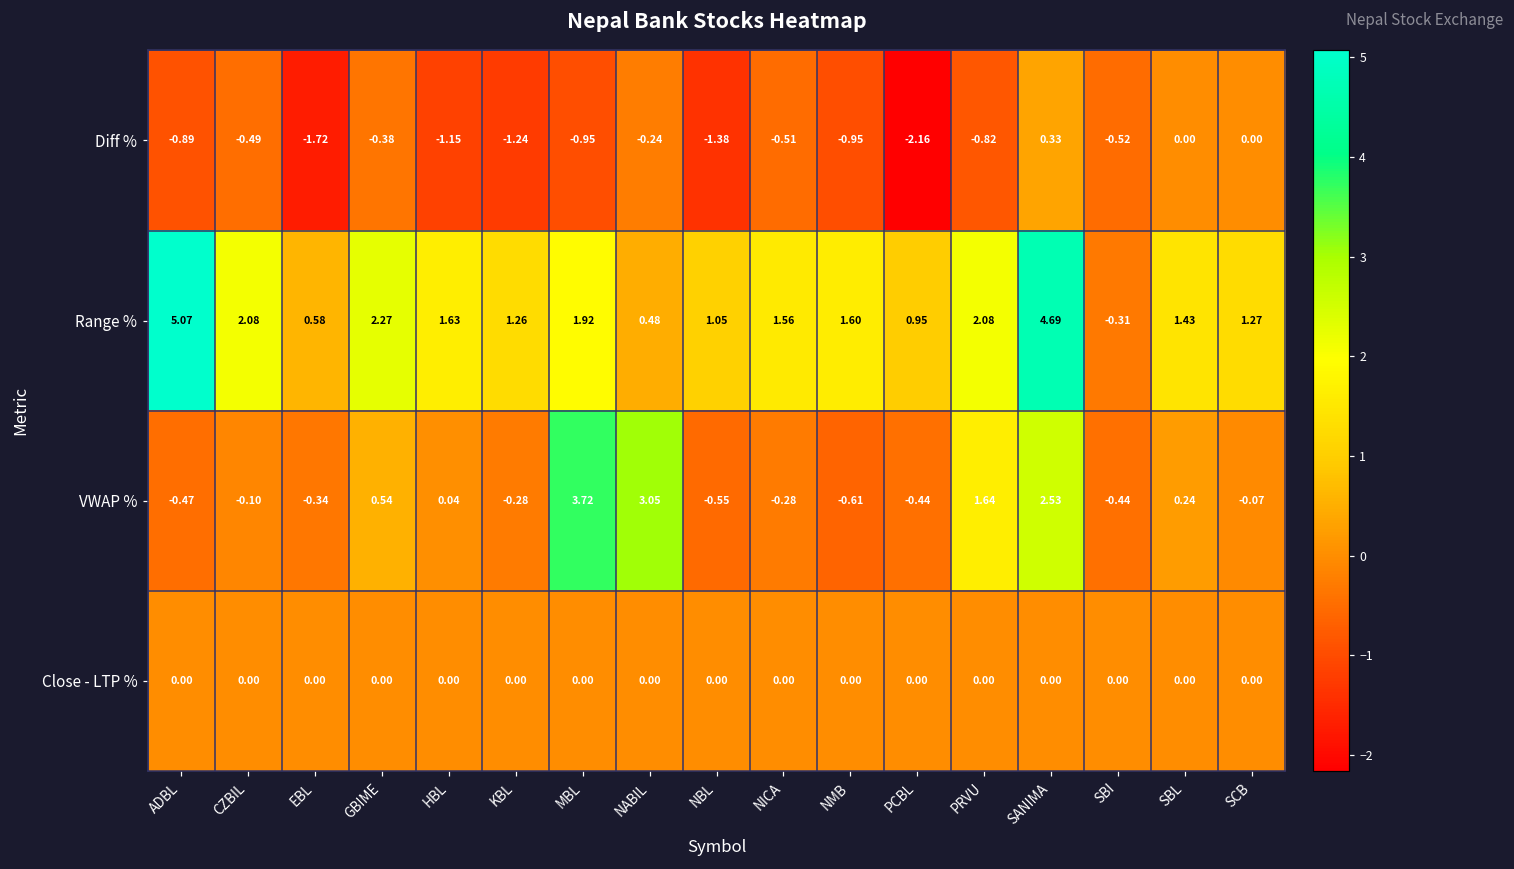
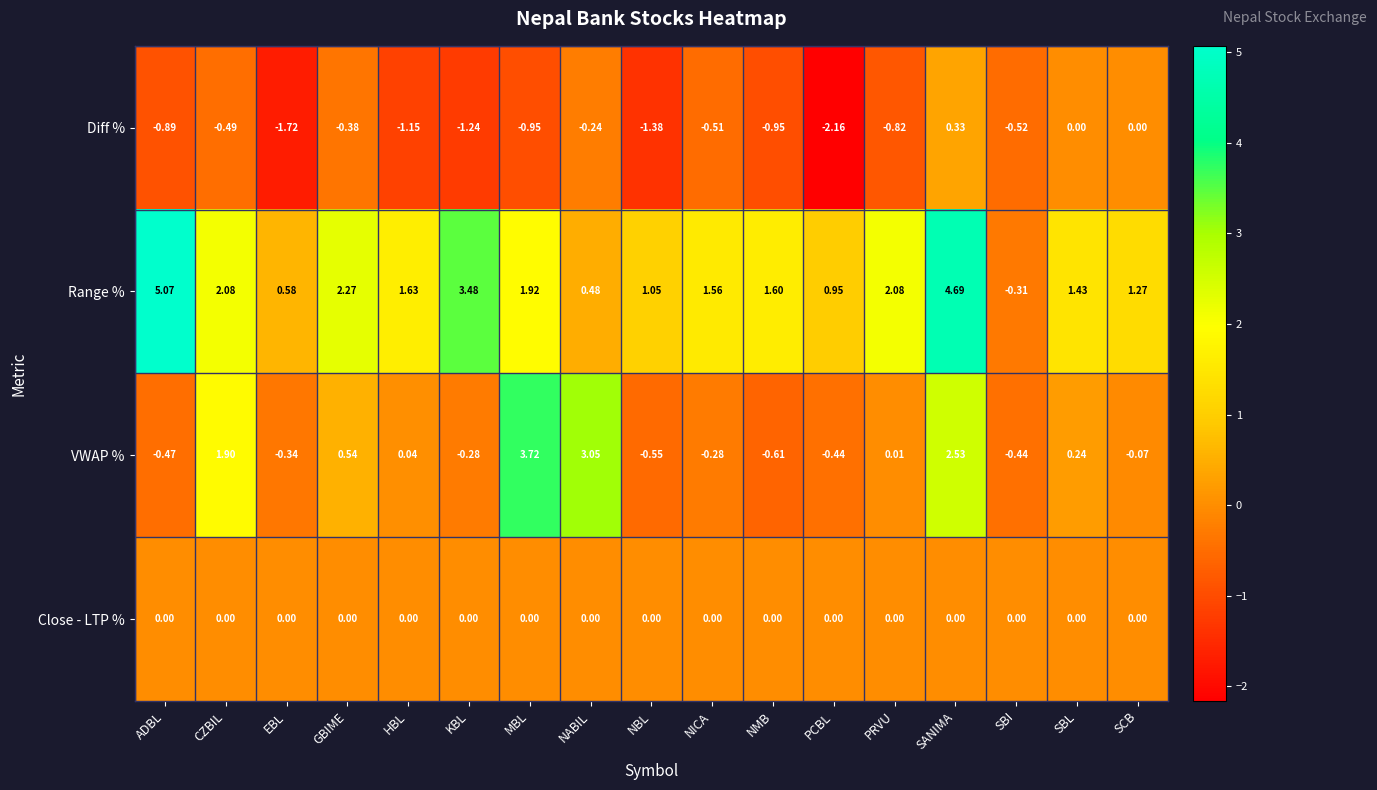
Range %, KBL: 1.26 -> 3.48
VWAP %, CZBIL: -0.10 -> 1.90
VWAP %, PRVU: 1.64 -> 0.01
